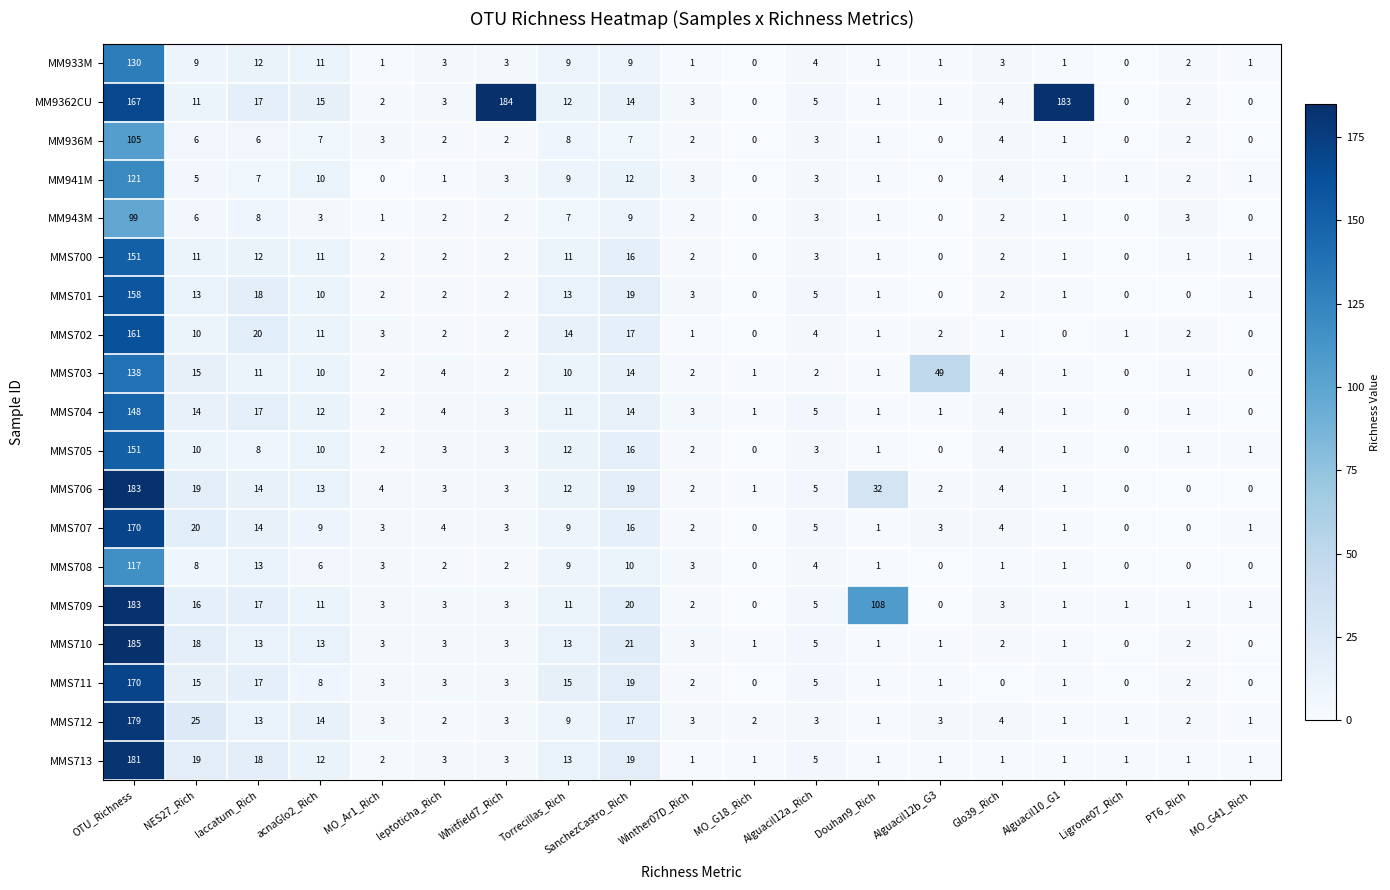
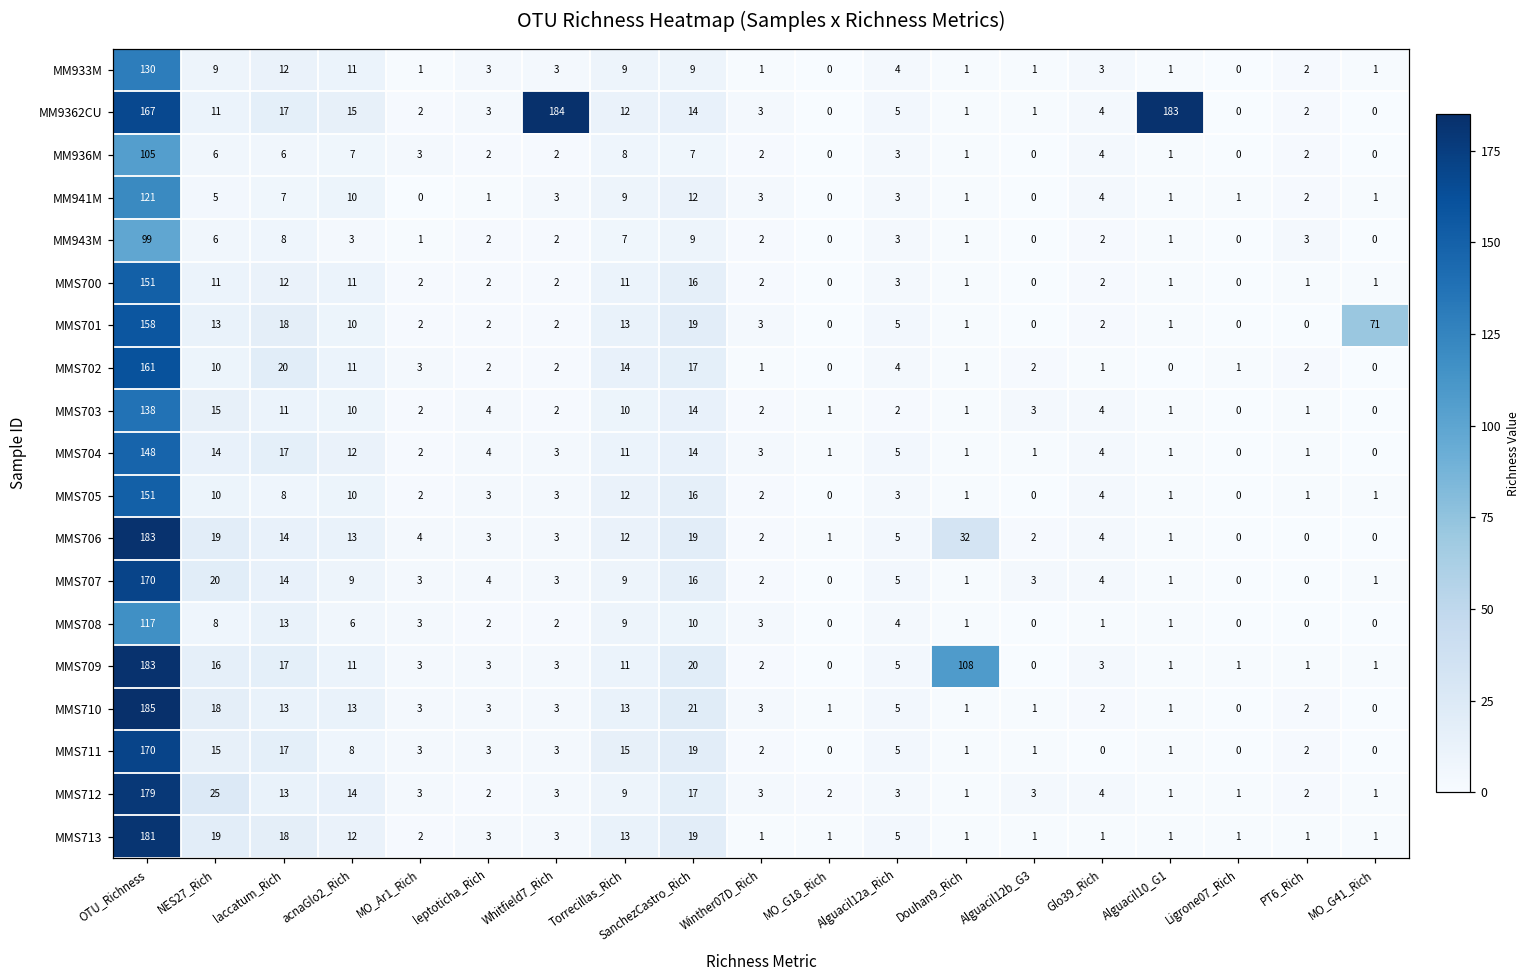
MMS701, MO_G41_Rich: 1 -> 71
MMS703, Alguacil12b_G3: 49 -> 3
